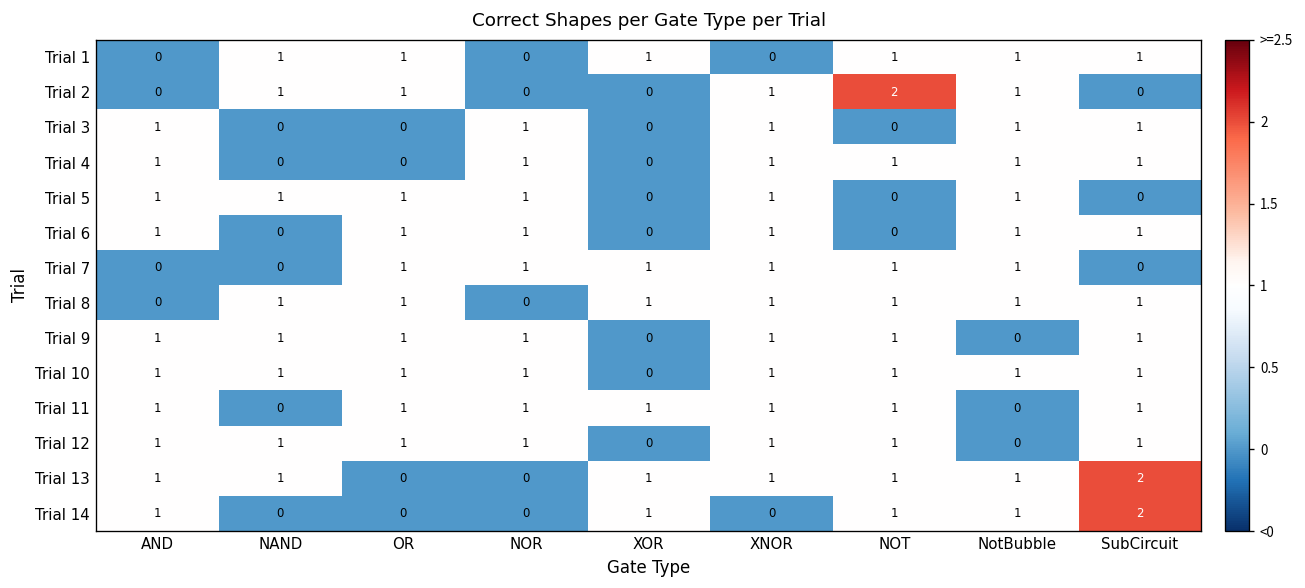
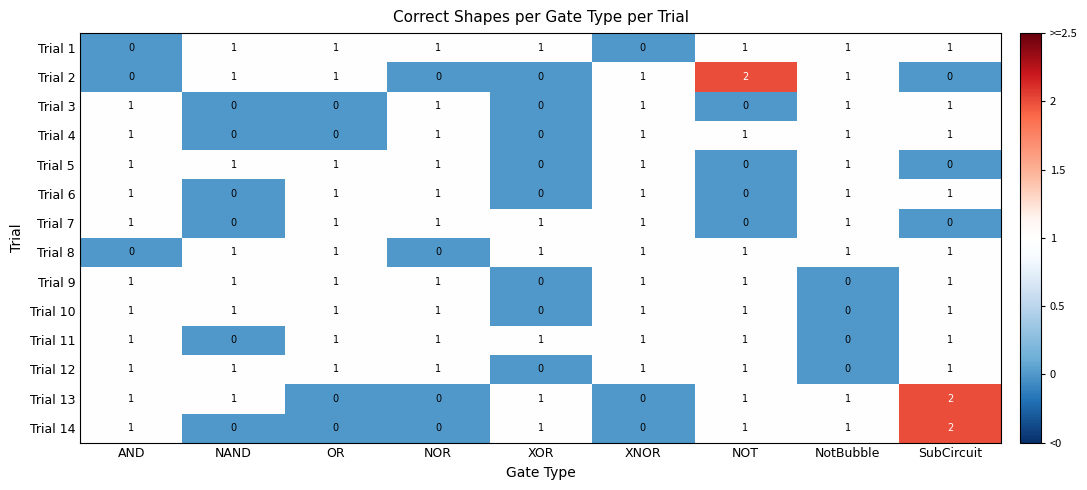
Trial 1, NOR: 0 -> 1
Trial 7, AND: 0 -> 1
Trial 7, NOT: 1 -> 0
Trial 10, NotBubble: 1 -> 0
Trial 13, XNOR: 1 -> 0
